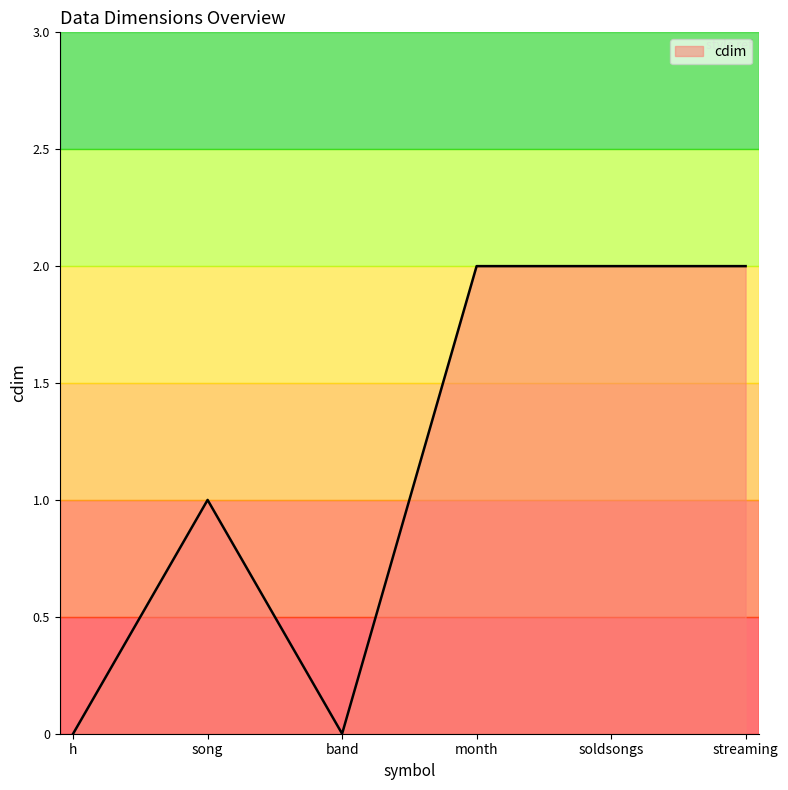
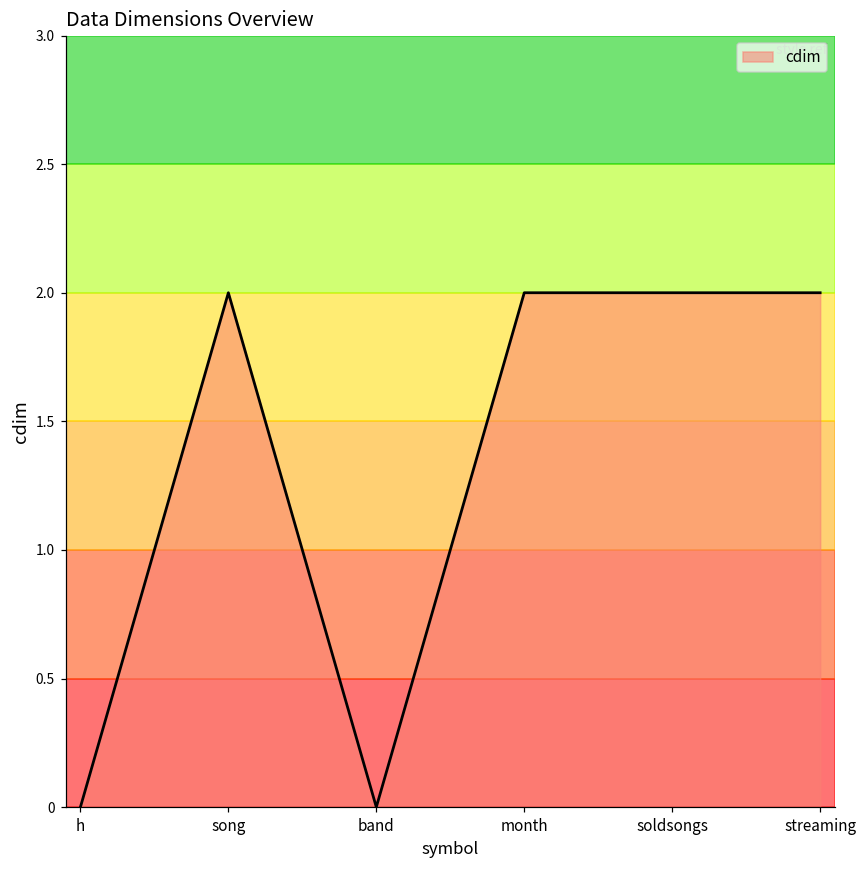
song: 1 -> 2
